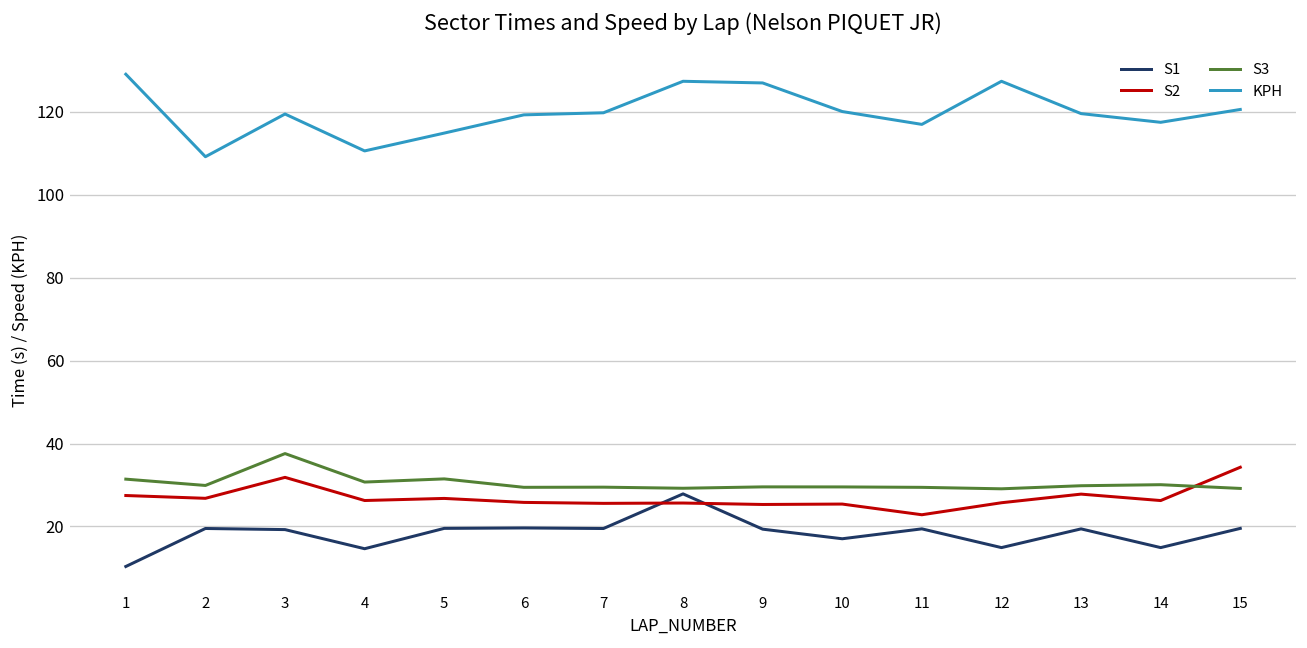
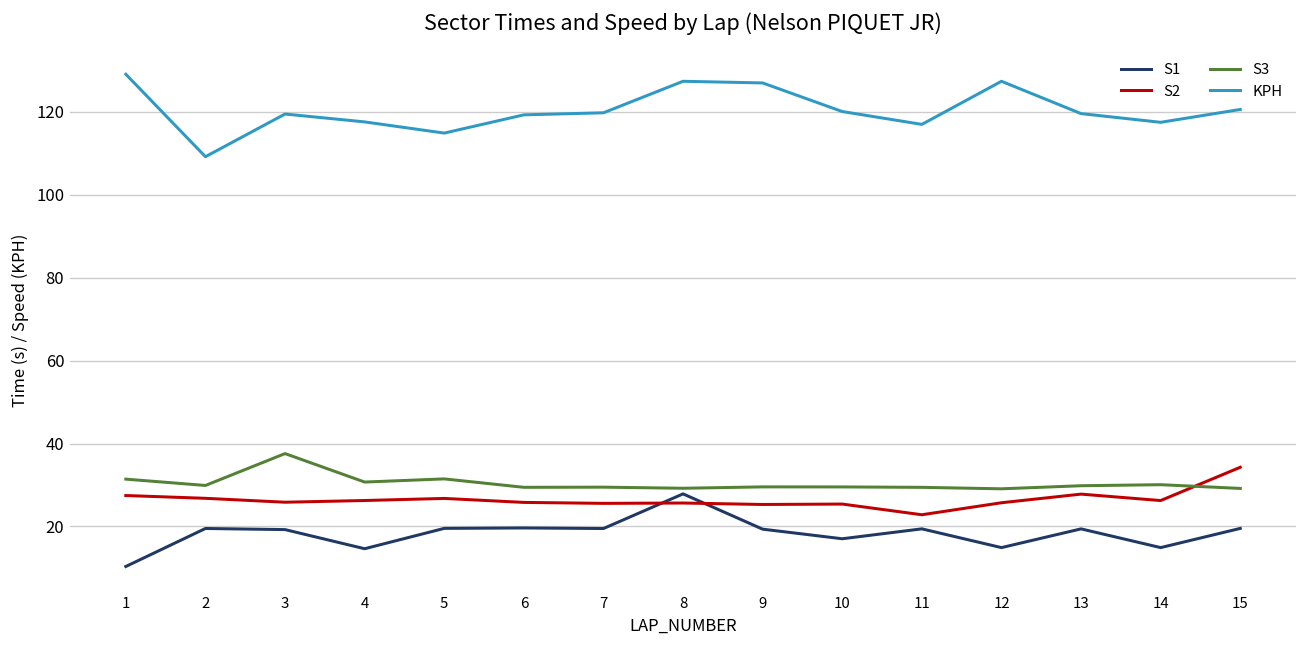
S2, 3: 32 -> 26
KPH, 4: 111 -> 118
